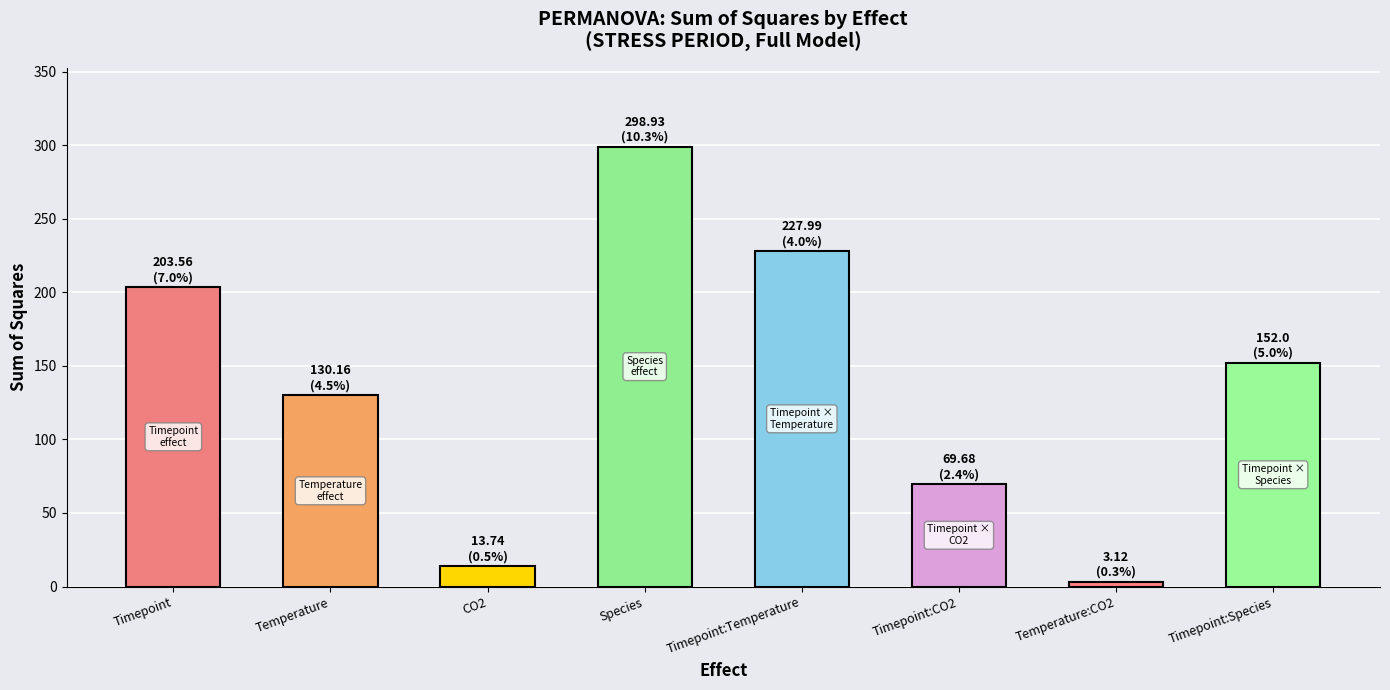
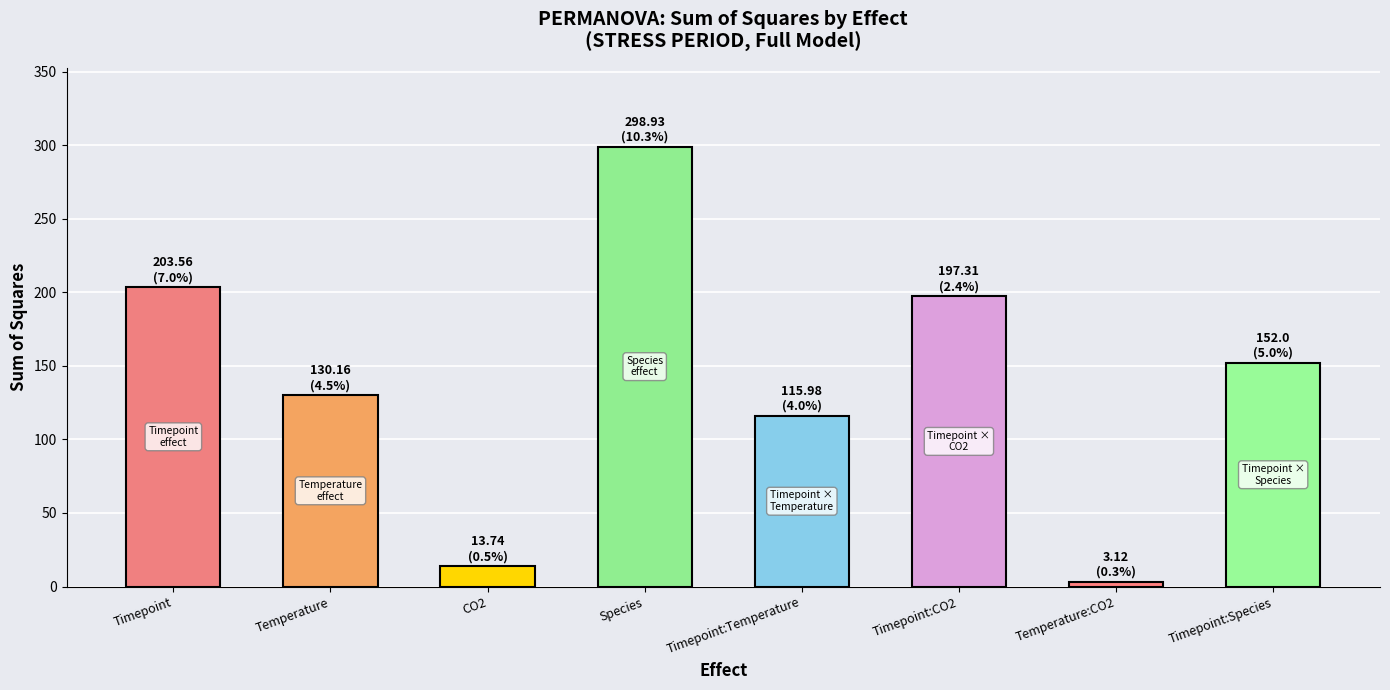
Timepoint:Temperature: 227.99 -> 115.98
Timepoint:CO2: 69.68 -> 197.31
